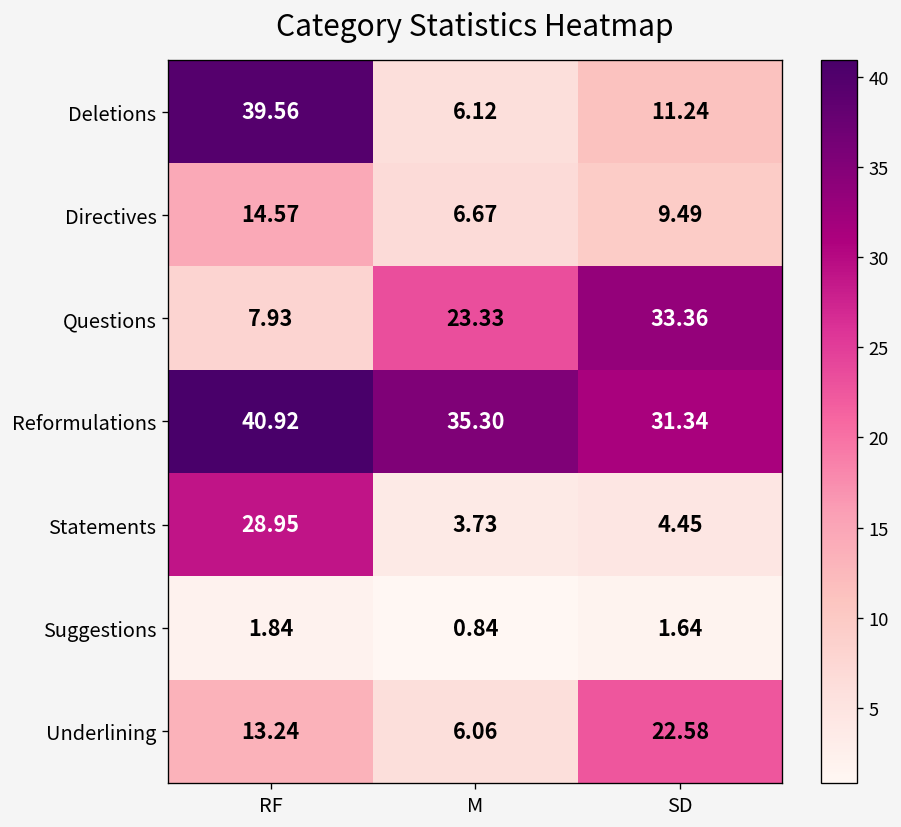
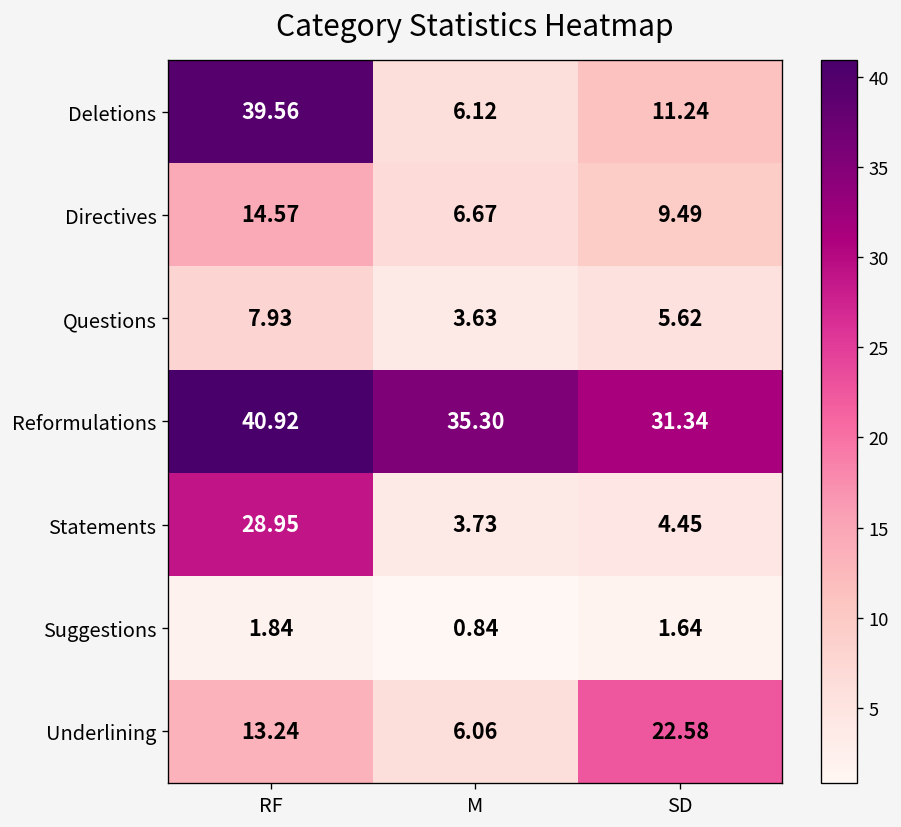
Questions, M: 23.33 -> 3.63
Questions, SD: 33.36 -> 5.62
